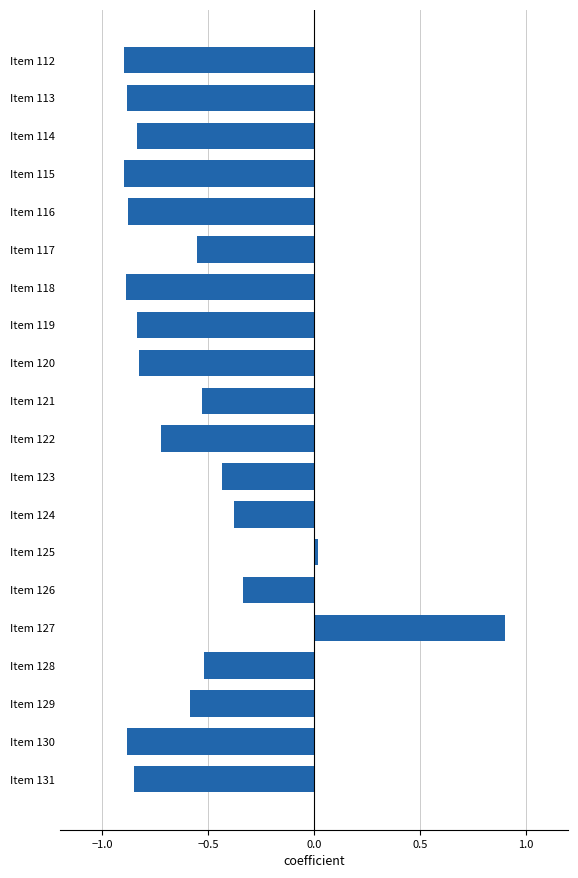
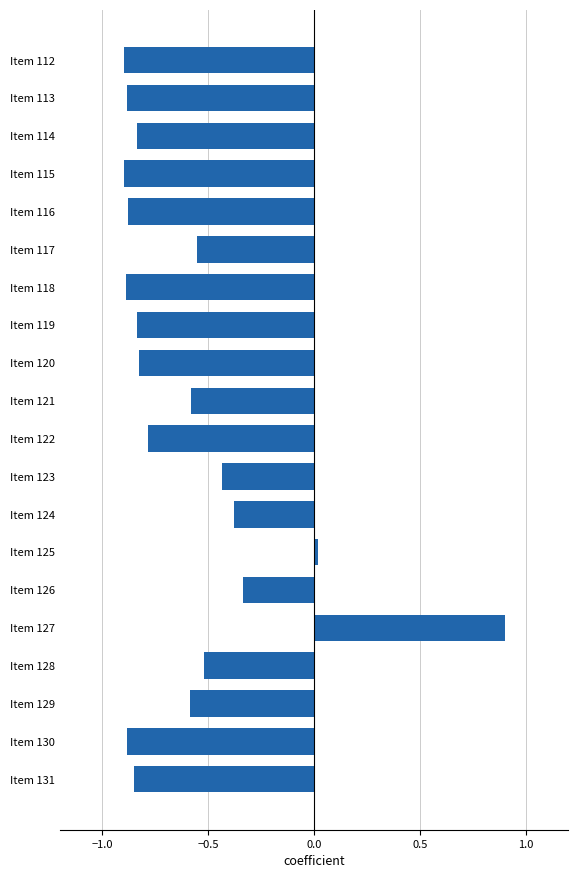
Item 121: -0.53 -> -0.58
Item 122: -0.72 -> -0.79
